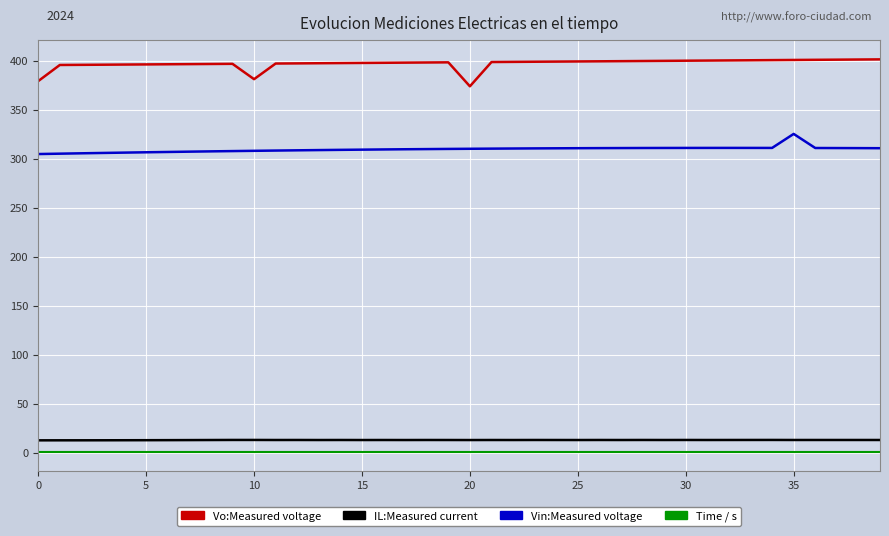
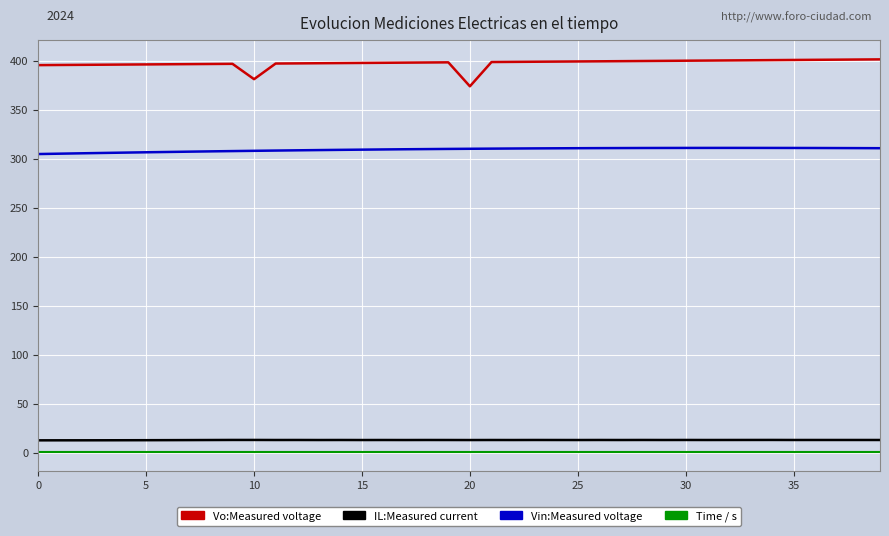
Vo:Measured voltage, 0: 380 -> 400
Vin:Measured voltage, 35: 330 -> 310
